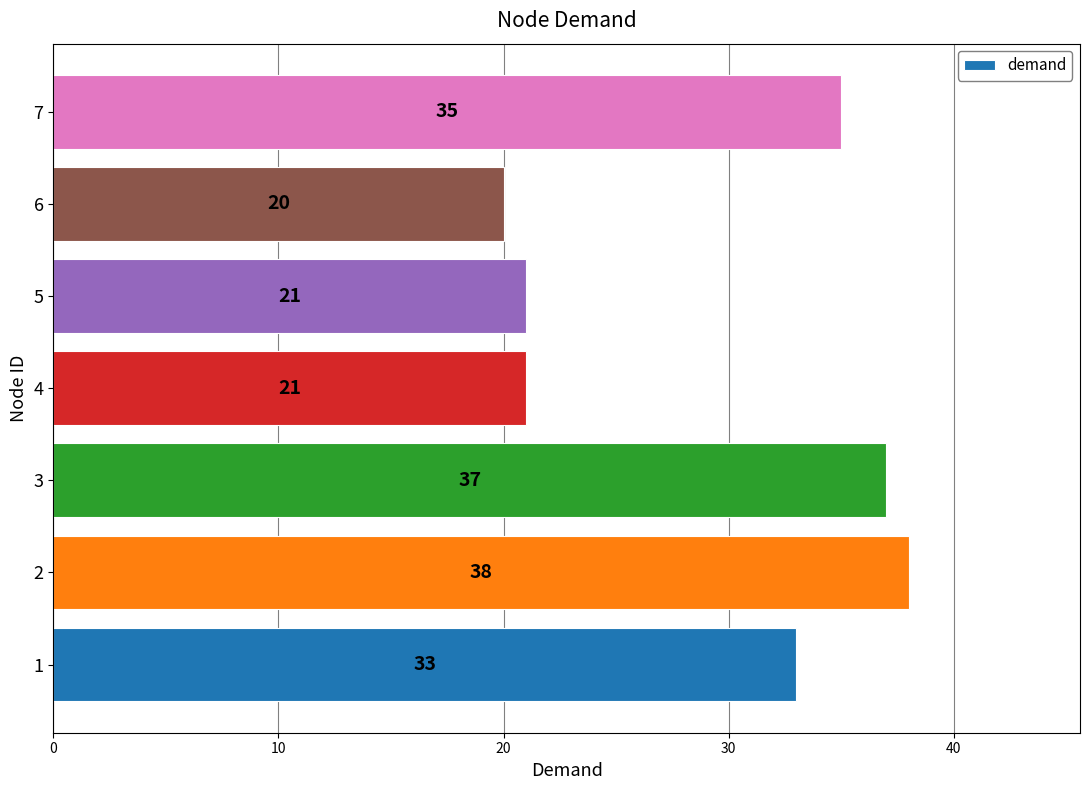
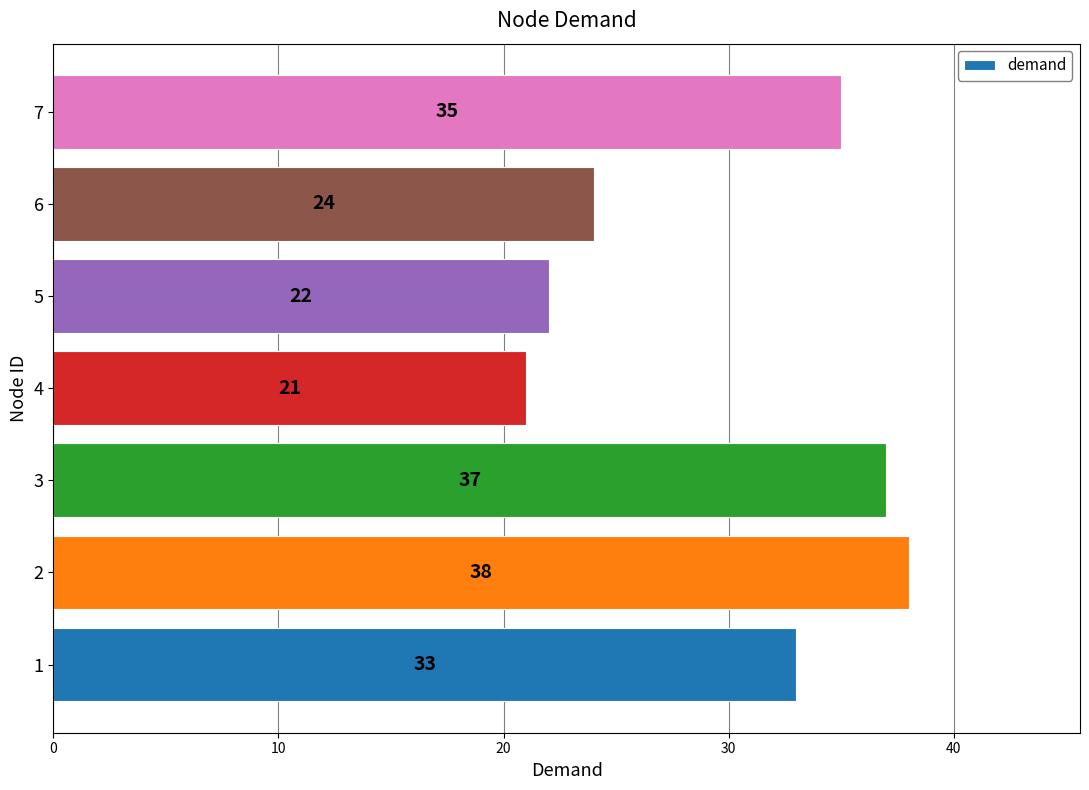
6: 20 -> 24
5: 21 -> 22
